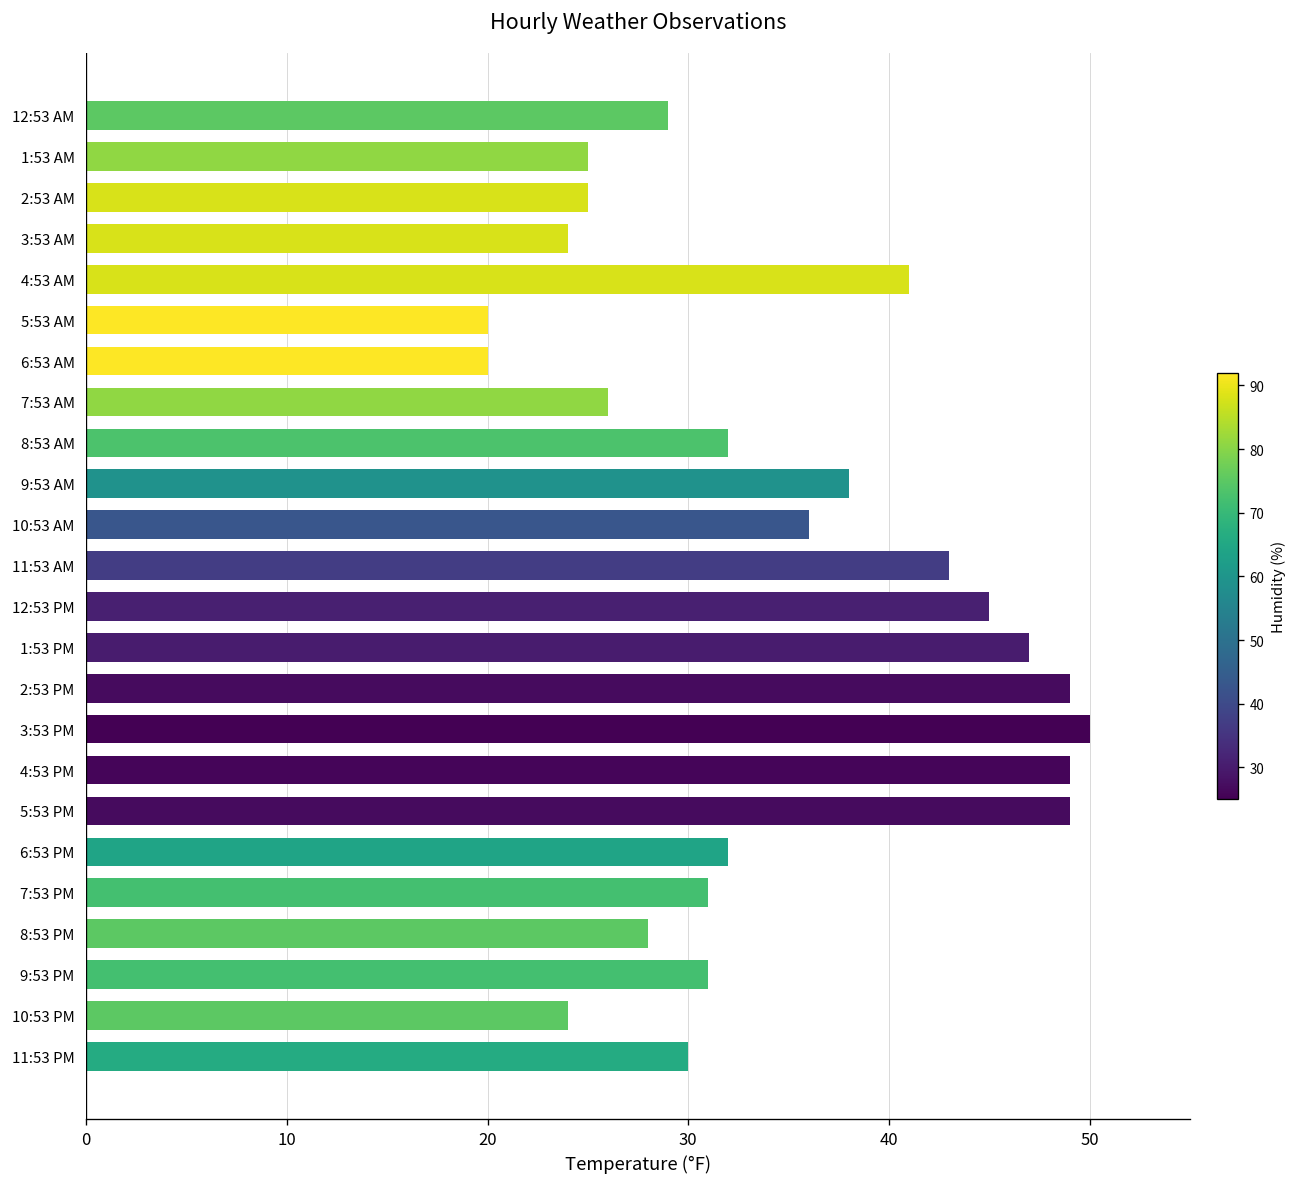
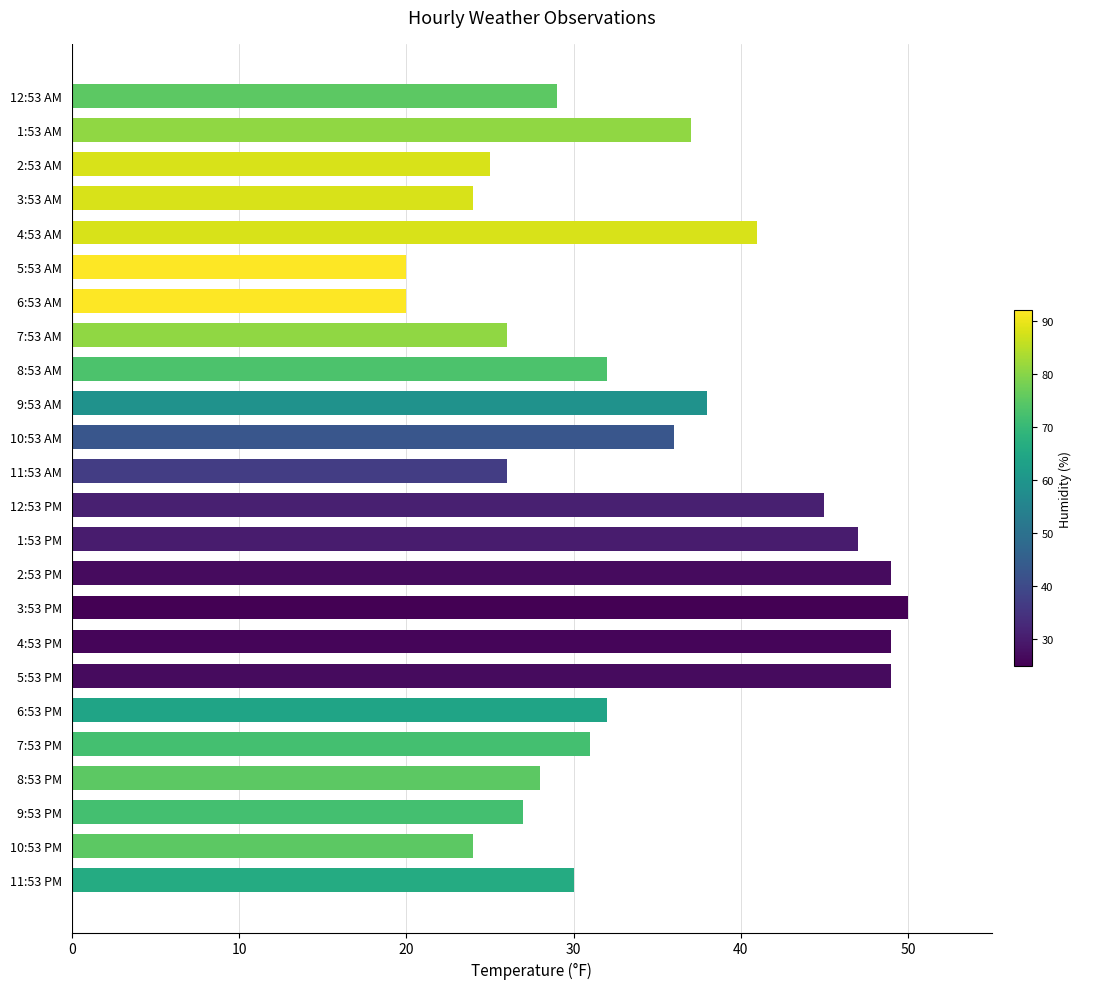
1:53 AM: 25 -> 37
11:53 AM: 43 -> 26
9:53 PM: 31 -> 27
